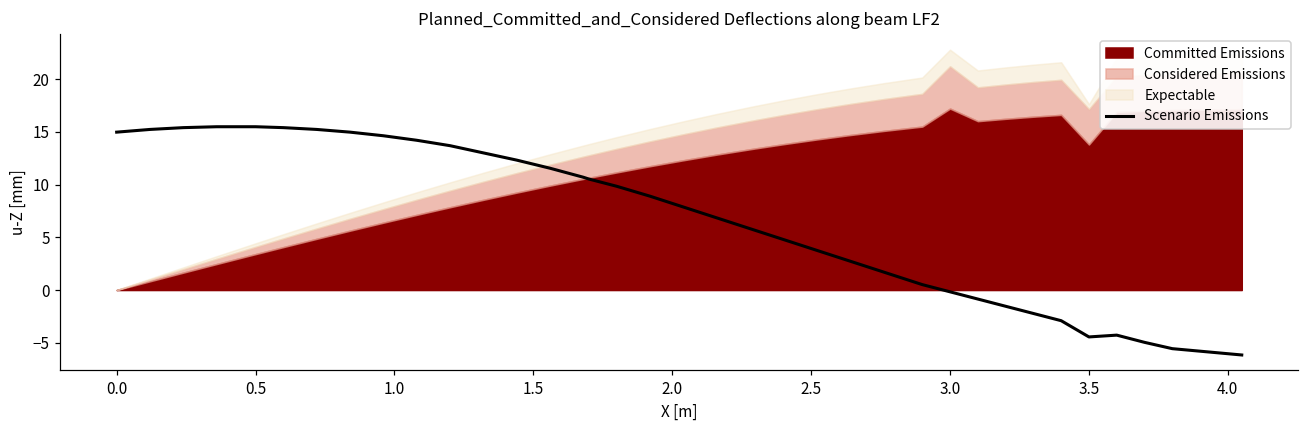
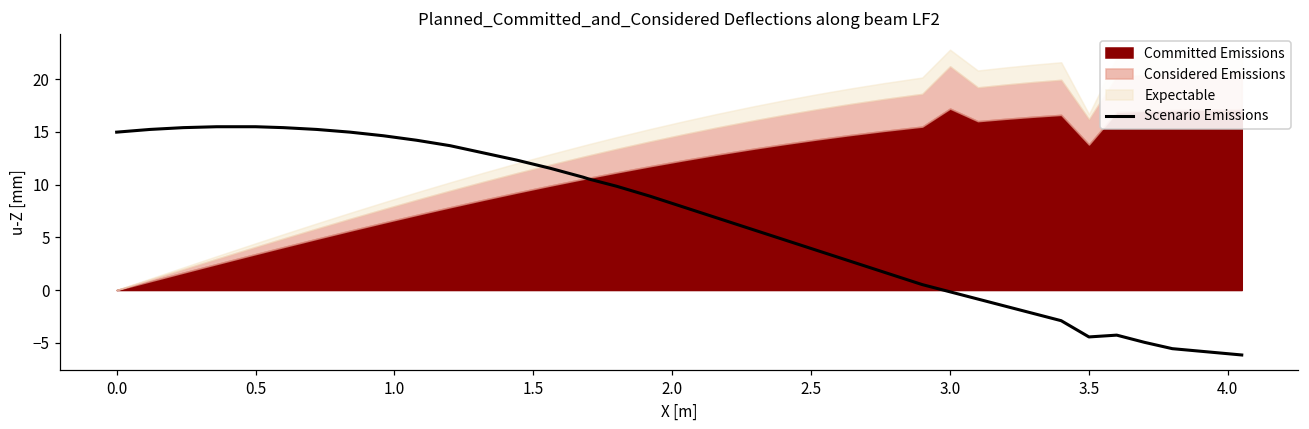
Considered Emissions, 3.5: 3 -> 2
